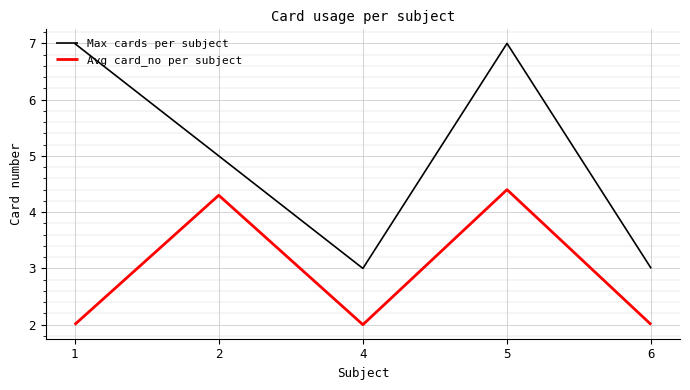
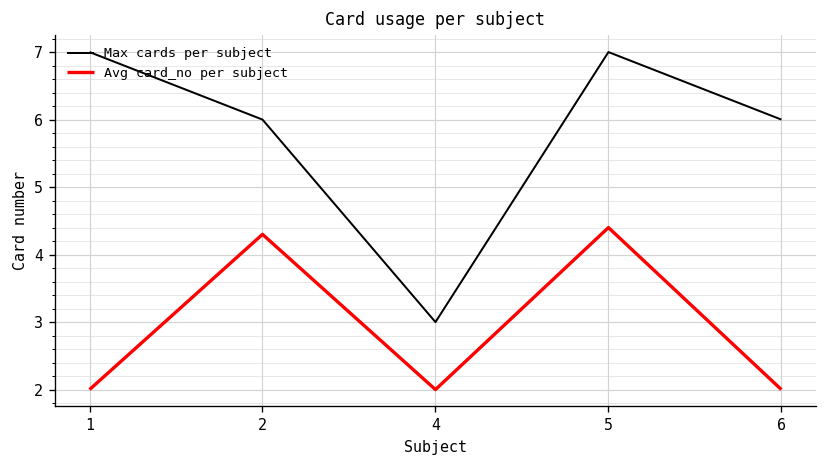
Max cards per subject, 2: 5 -> 6
Max cards per subject, 6: 3 -> 6
